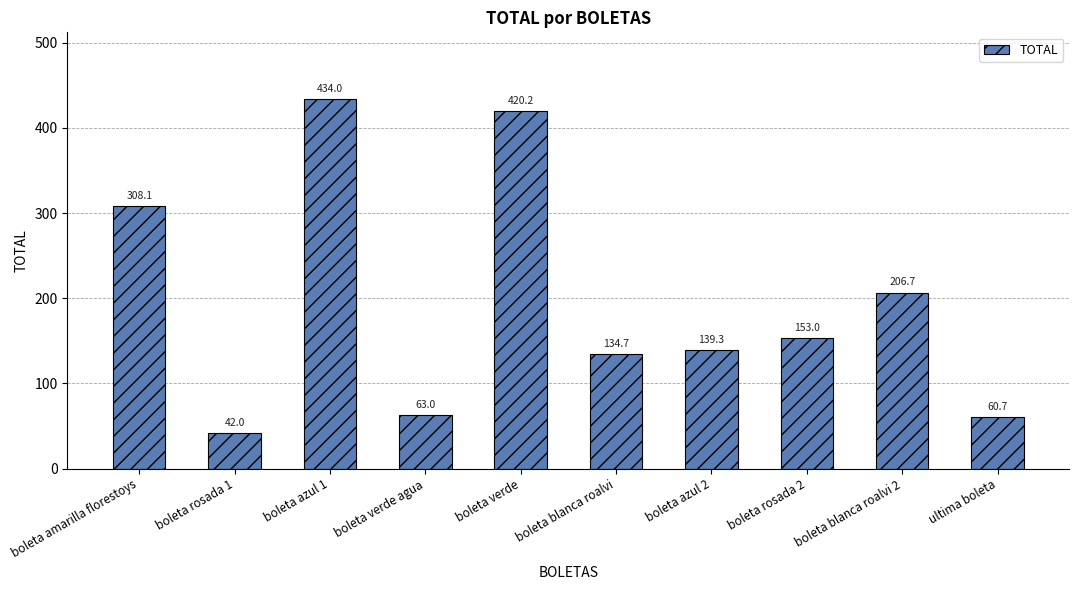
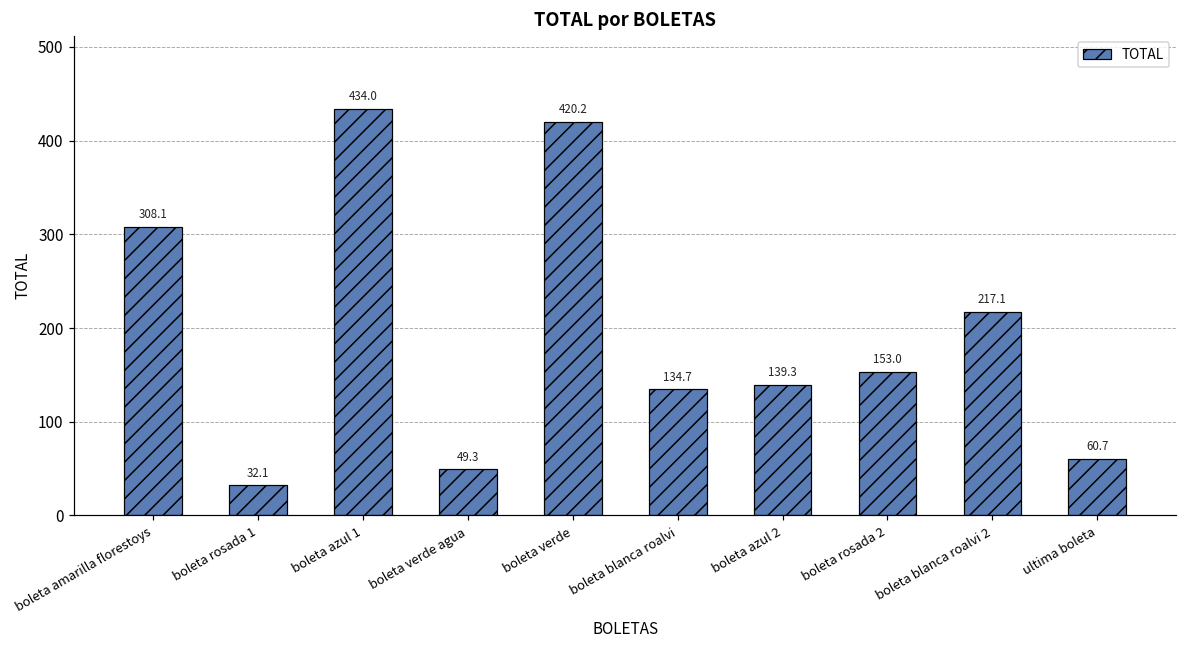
boleta rosada 1: 42.0 -> 32.1
boleta verde agua: 63.0 -> 49.3
boleta blanca roalvi 2: 206.7 -> 217.1
